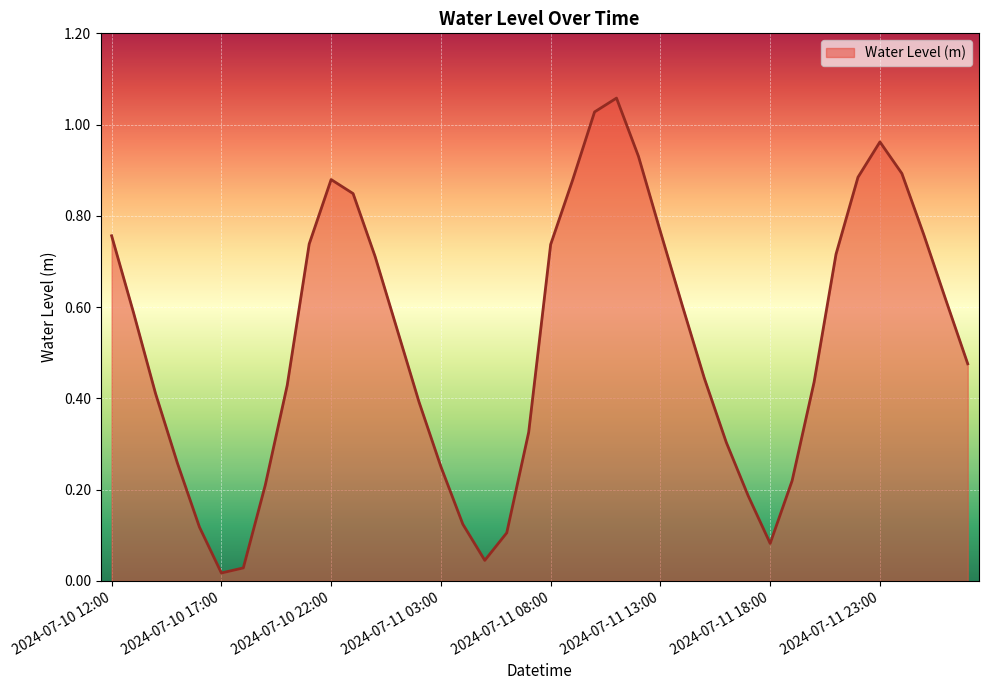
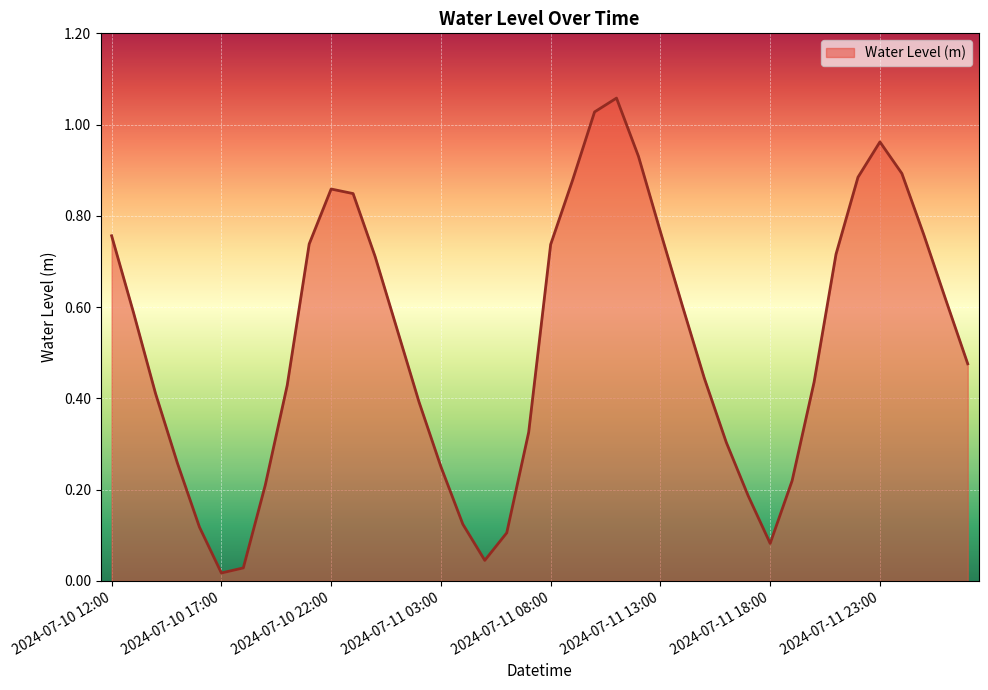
2024-07-10 22:00: 0.88 -> 0.86
